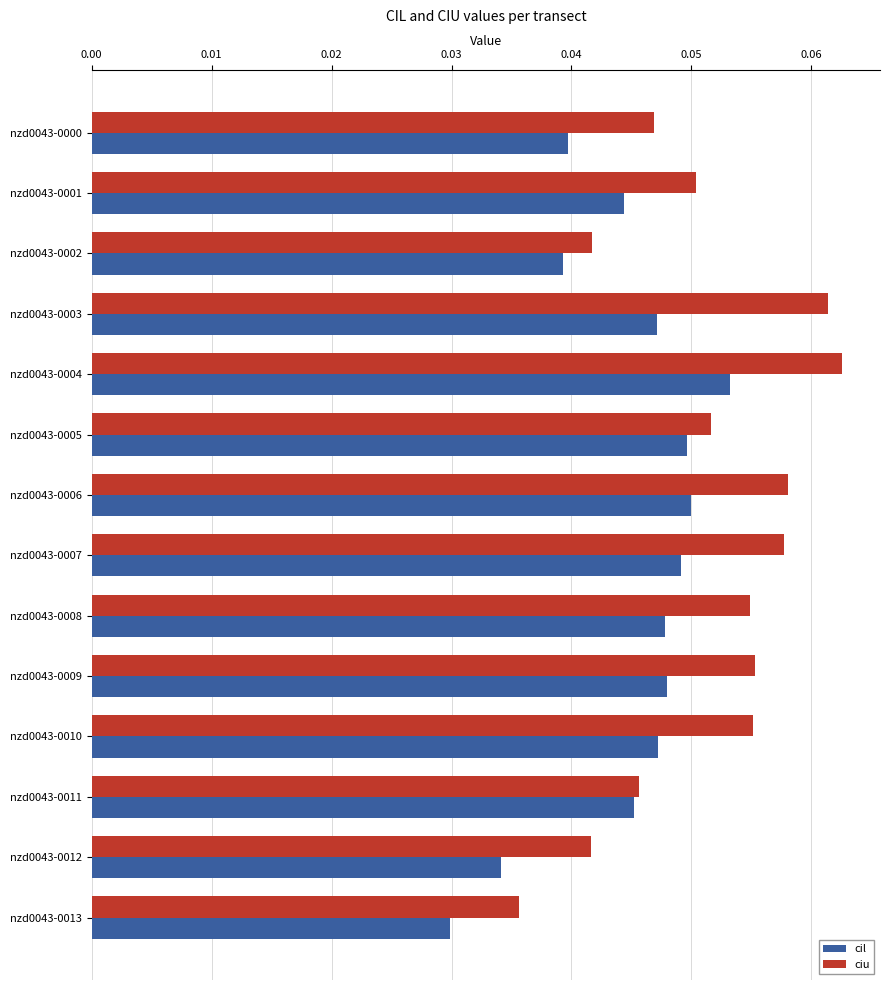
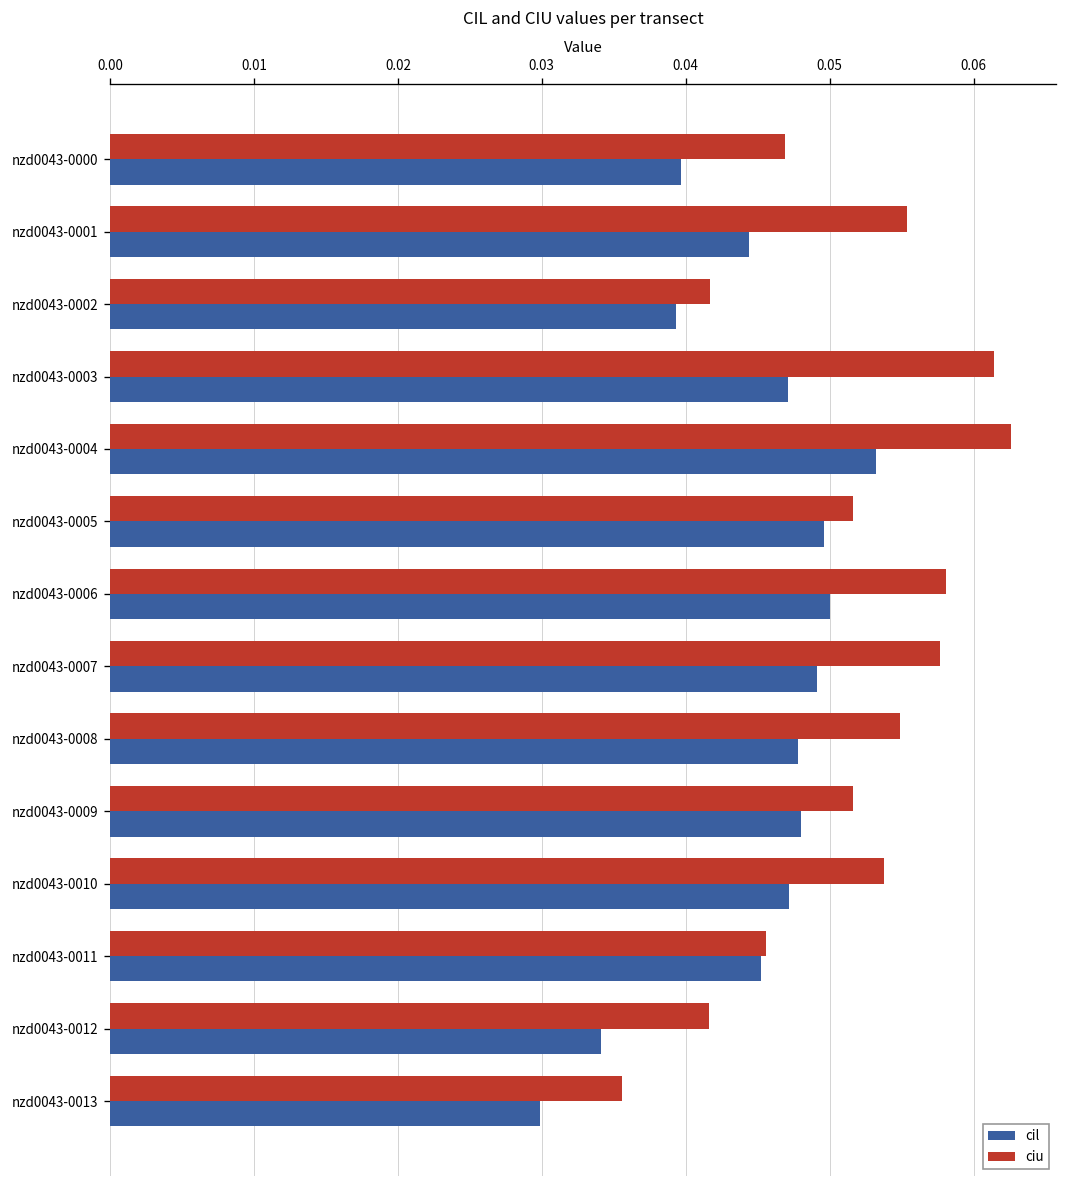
ciu, nzd0043-0001: 0.0504 -> 0.0554
ciu, nzd0043-0009: 0.0553 -> 0.0516
ciu, nzd0043-0010: 0.0551 -> 0.0538
